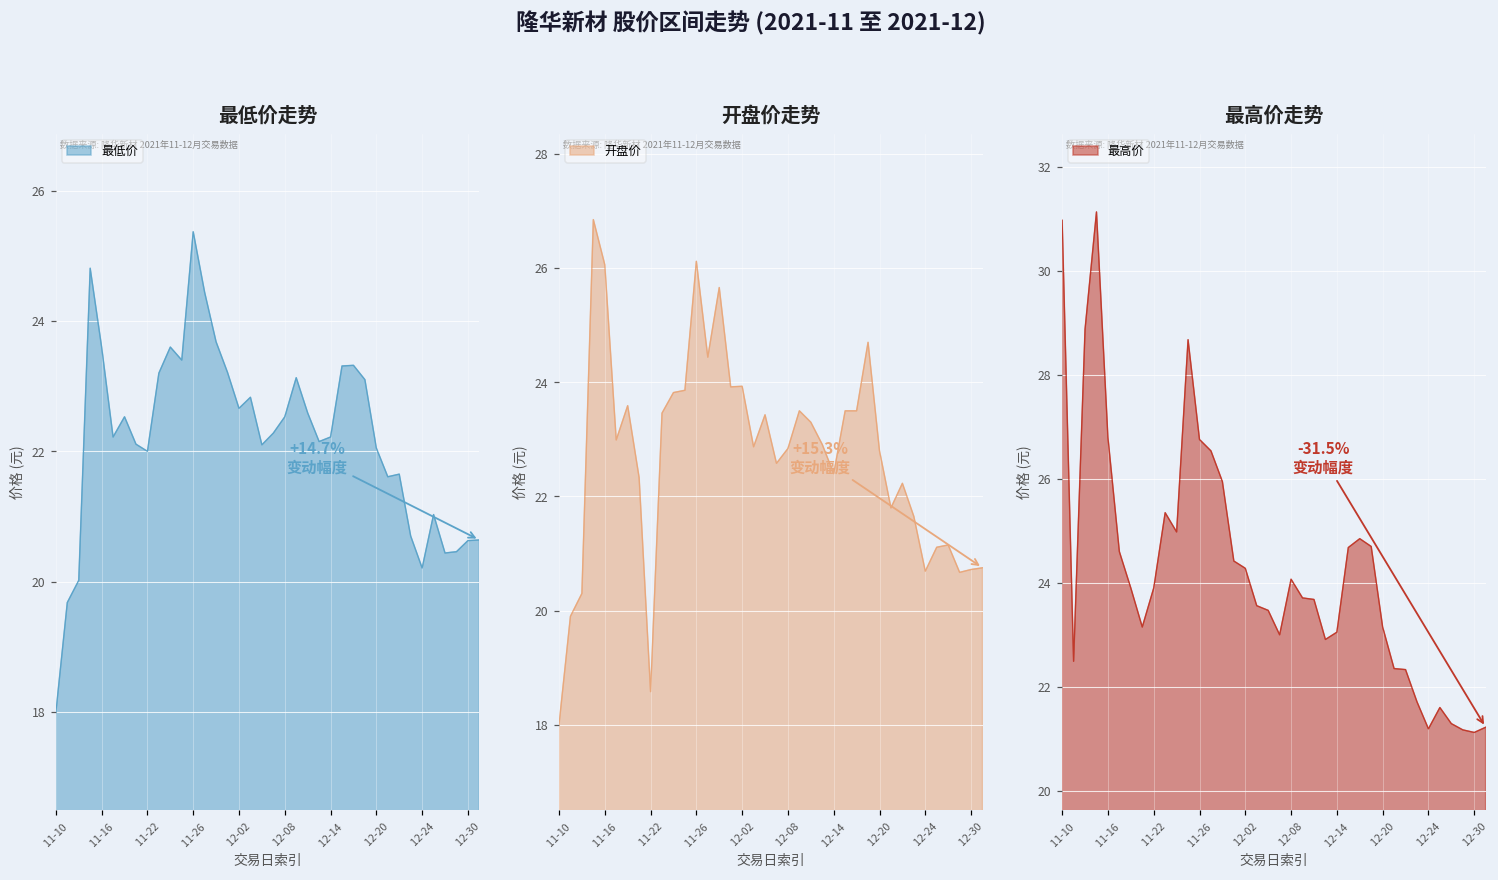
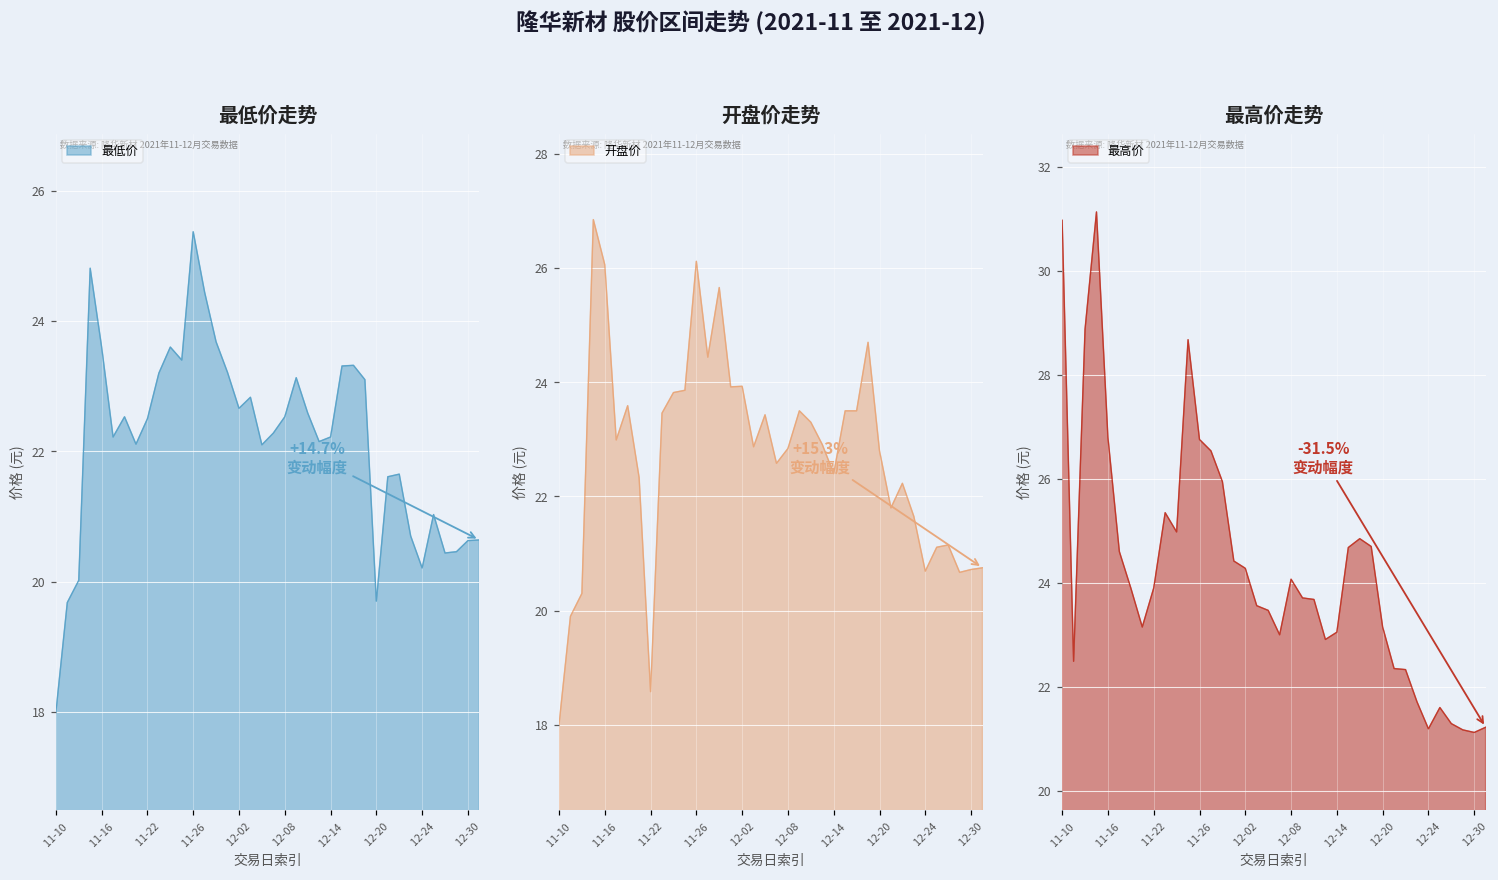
最低价走势, 11-22: 22.0 -> 22.5
最低价走势, 12-20: 22.1 -> 19.7
